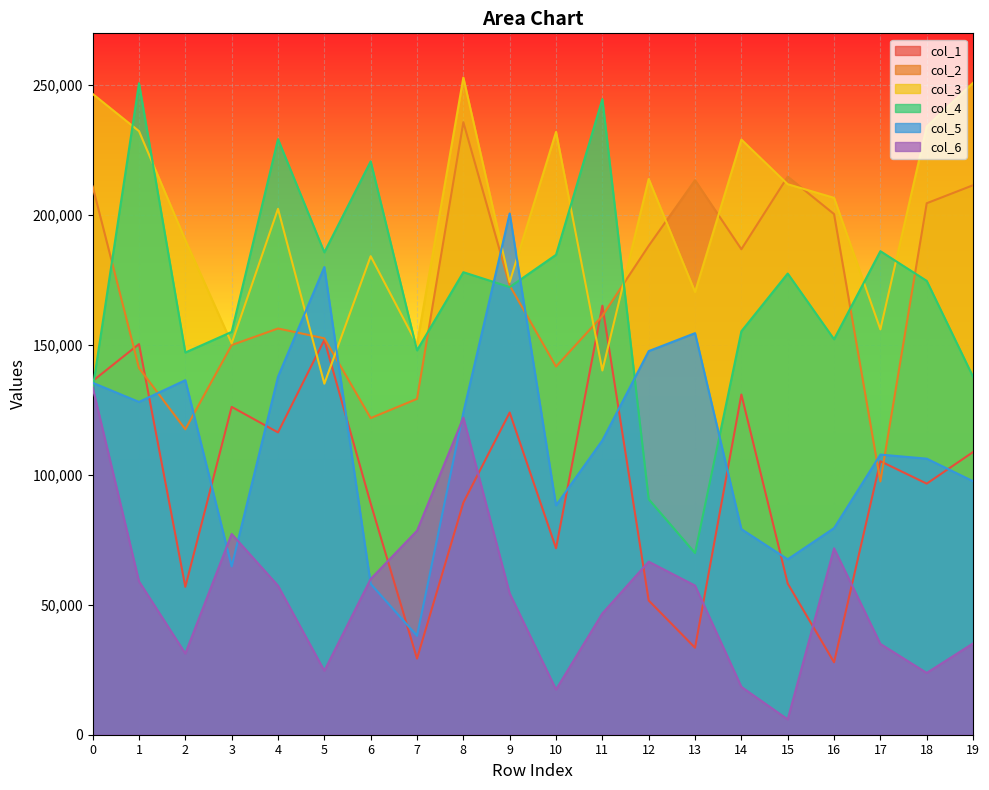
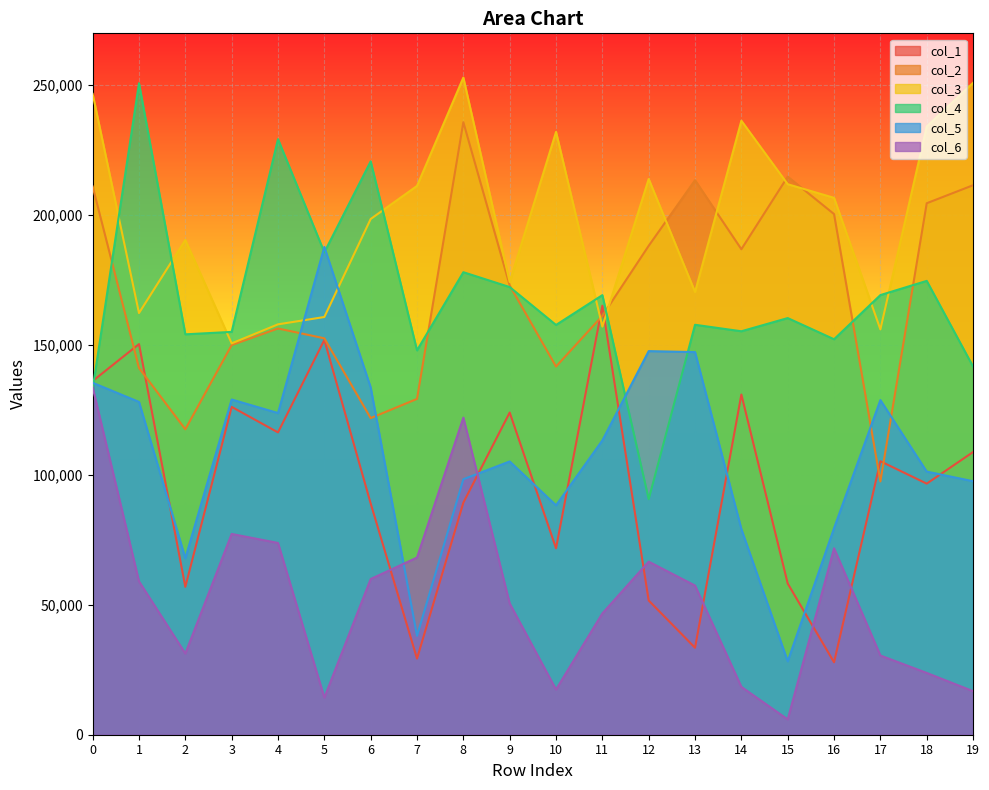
col_3, 1: 232,000 -> 162,000
col_4, 2: 147,000 -> 154,000
col_5, 2: 136,000 -> 68,000
col_5, 3: 65,000 -> 129,000
col_3, 4: 202,000 -> 158,000
col_5, 4: 138,000 -> 124,000
col_6, 4: 57,000 -> 74,000
col_3, 5: 135,000 -> 161,000
col_5, 5: 180,000 -> 188,000
col_6, 5: 25,000 -> 14,000
col_3, 6: 184,000 -> 199,000
col_5, 6: 58,000 -> 134,000
col_3, 7: 150,000 -> 211,000
col_6, 7: 79,000 -> 68,000
col_5, 8: 124,000 -> 98,000
col_5, 9: 201,000 -> 105,000
col_6, 9: 54,000 -> 51,000
col_4, 10: 185,000 -> 158,000
col_3, 11: 140,000 -> 157,000
col_4, 11: 245,000 -> 169,000
col_4, 13: 70,000 -> 158,000
col_5, 13: 155,000 -> 147,000
col_3, 14: 229,000 -> 236,000
col_4, 15: 178,000 -> 160,000
col_5, 15: 68,000 -> 28,000
col_4, 17: 186,000 -> 169,000
col_5, 17: 108,000 -> 129,000
col_6, 17: 35,000 -> 30,000
col_5, 18: 106,000 -> 101,000
col_4, 19: 138,000 -> 142,000
col_6, 19: 35,000 -> 17,000
